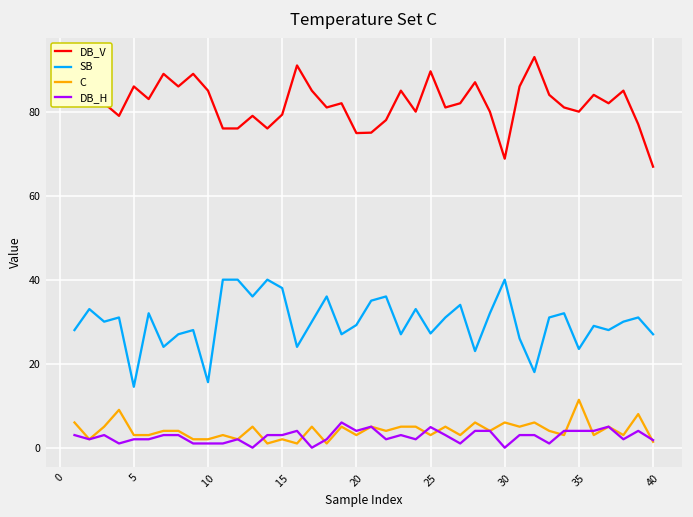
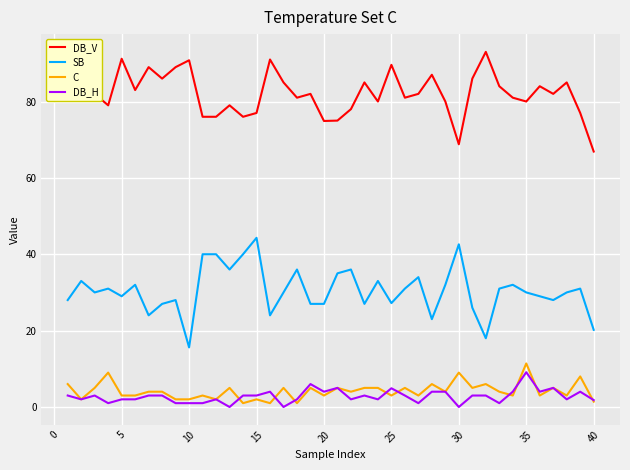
DB_V, 5: 86 -> 91
SB, 5: 15 -> 29
DB_V, 10: 85 -> 91
DB_V, 15: 79 -> 77
SB, 15: 38 -> 44
SB, 20: 29 -> 27
SB, 30: 40 -> 43
C, 30: 6 -> 9
SB, 35: 24 -> 30
DB_H, 35: 4 -> 9
SB, 40: 27 -> 20
